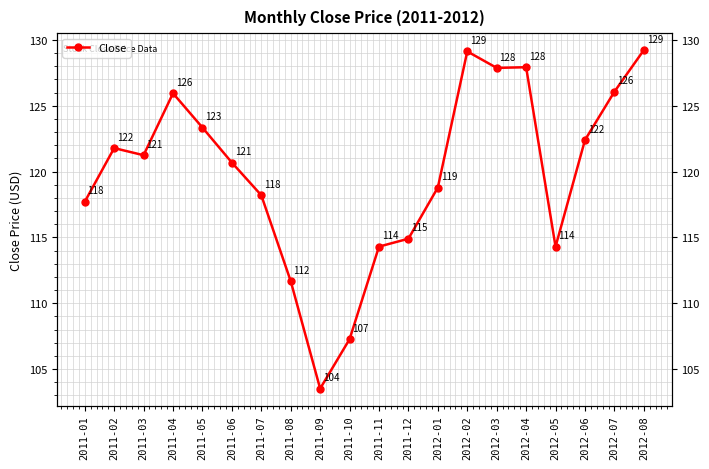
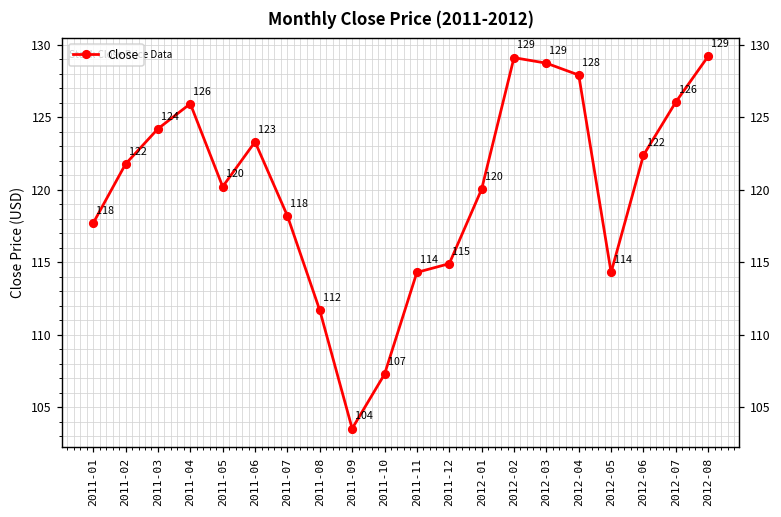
2011-03: 121 -> 124
2011-05: 123 -> 120
2011-06: 121 -> 123
2012-01: 119 -> 120
2012-03: 128 -> 129
